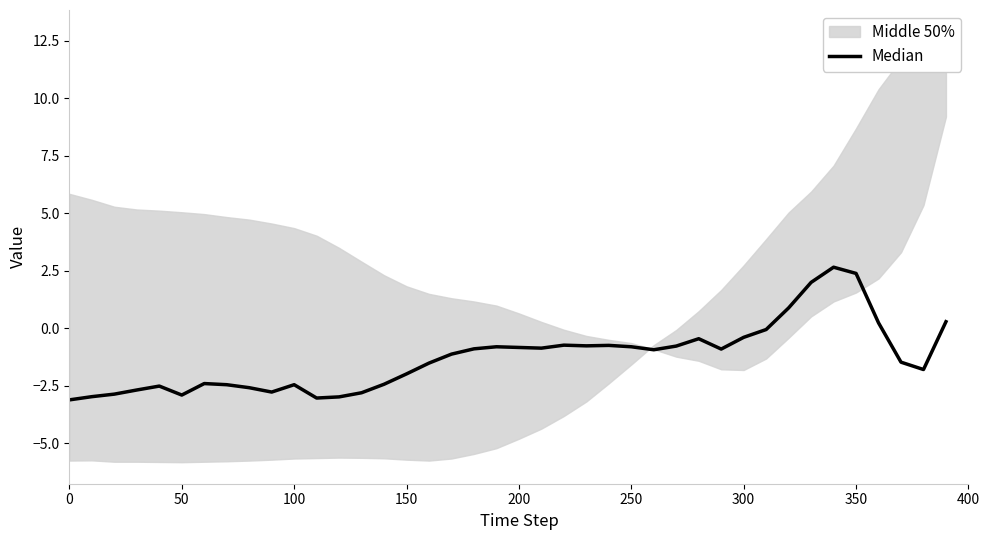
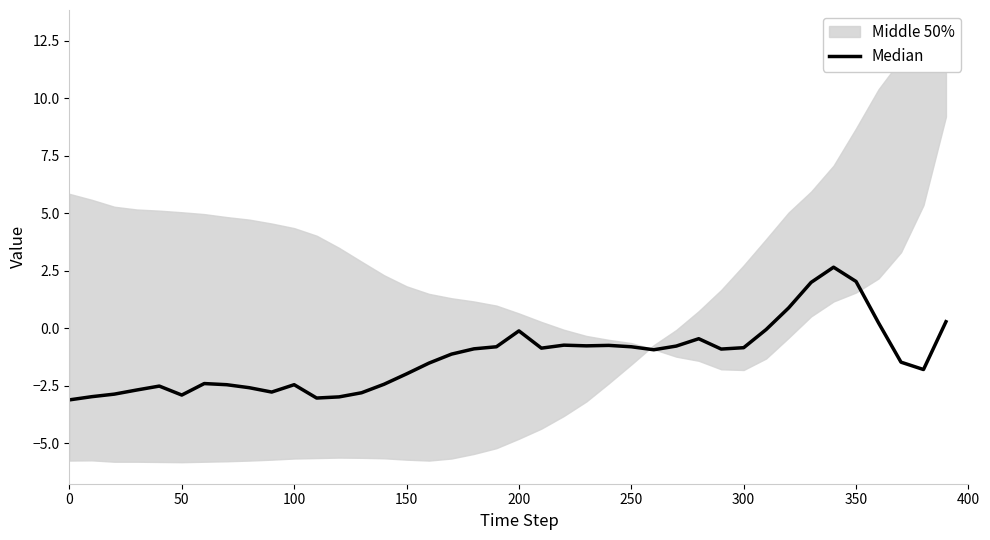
Median, 200: -0.8 -> -0.1
Median, 300: -0.4 -> -0.9
Median, 350: 2.4 -> 2.0
